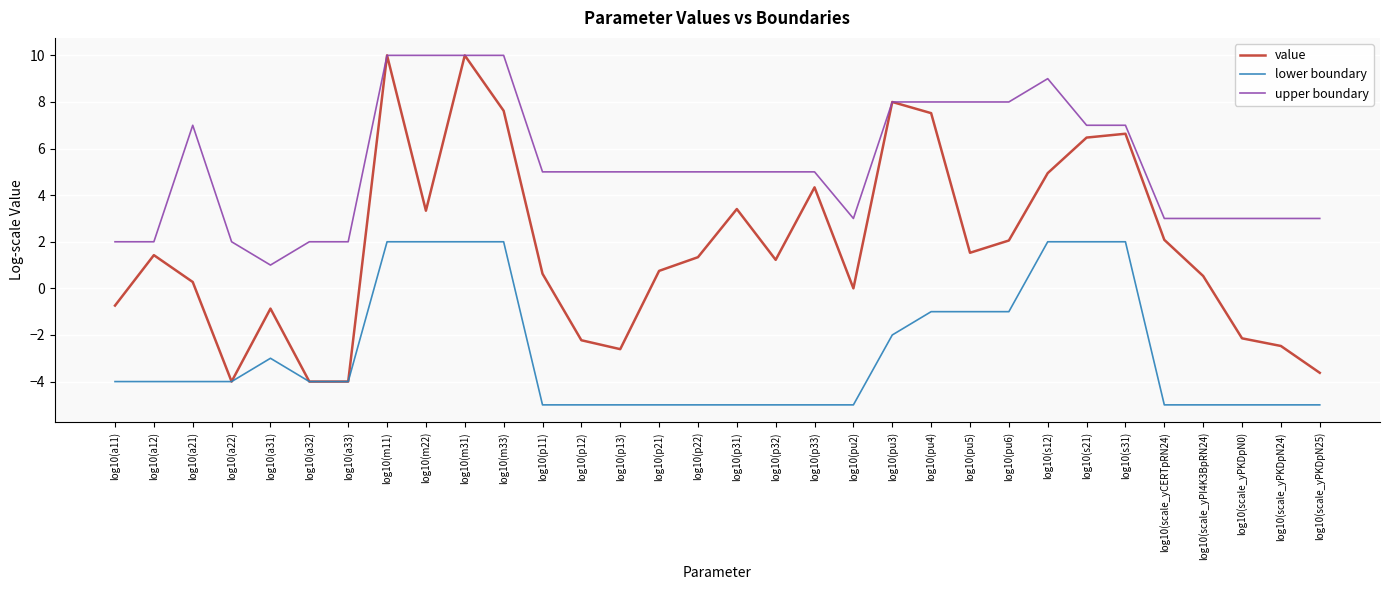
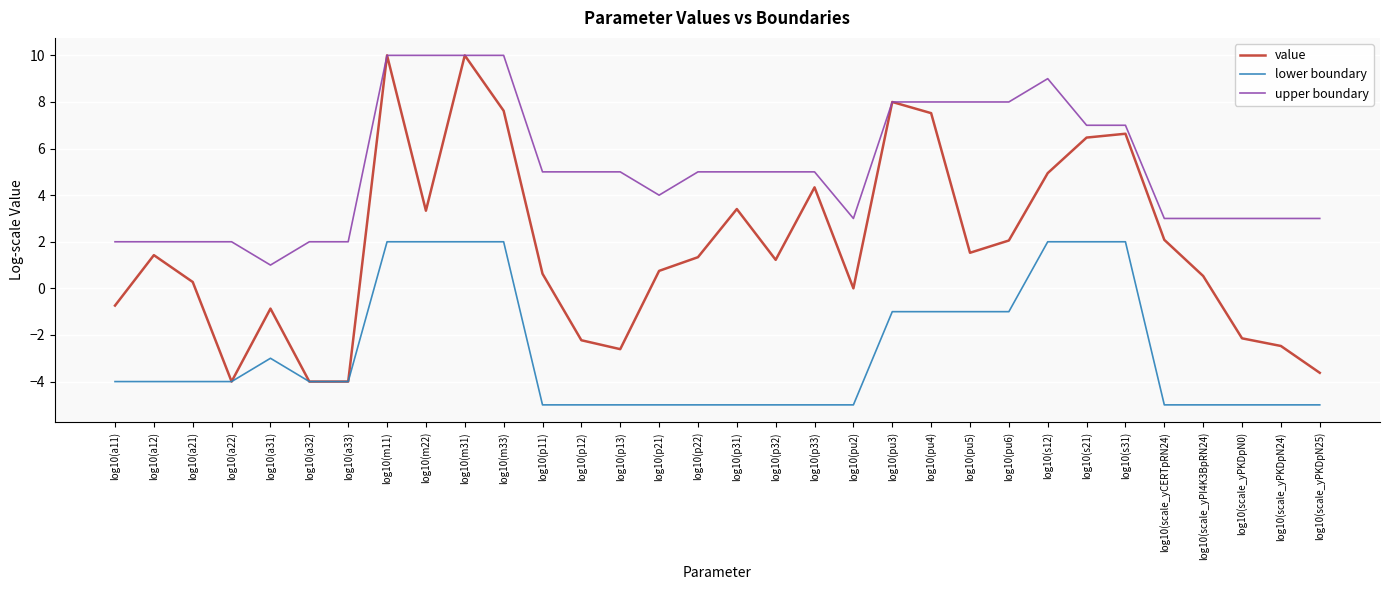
upper boundary, log10(a21): 7 -> 2
upper boundary, log10(p21): 5 -> 4
lower boundary, log10(pu3): -2 -> -1
